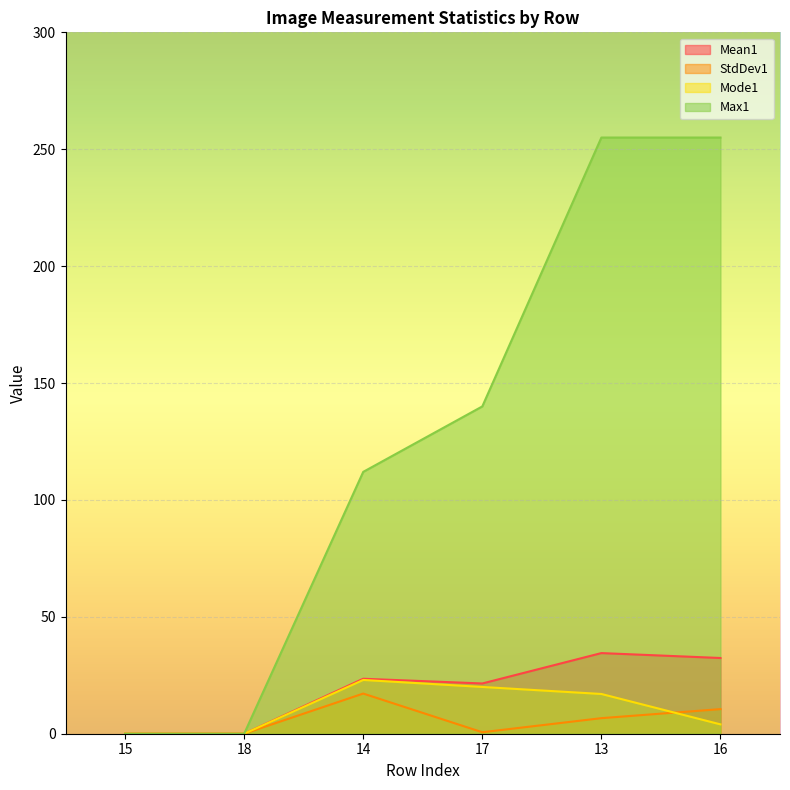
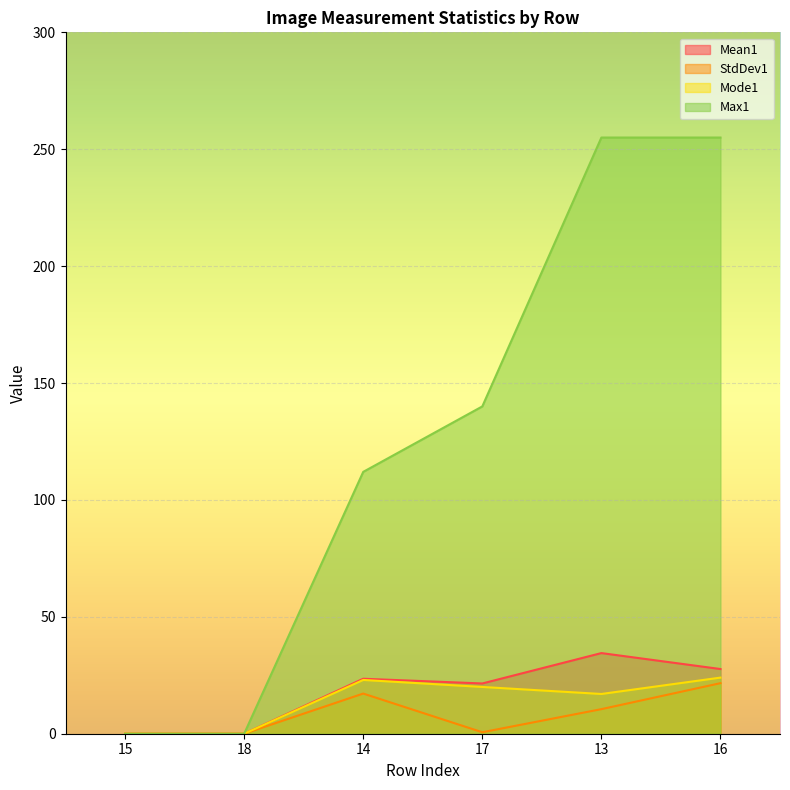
StdDev1, 13: 7 -> 11
Mean1, 16: 32 -> 28
StdDev1, 16: 11 -> 22
Mode1, 16: 4 -> 24
